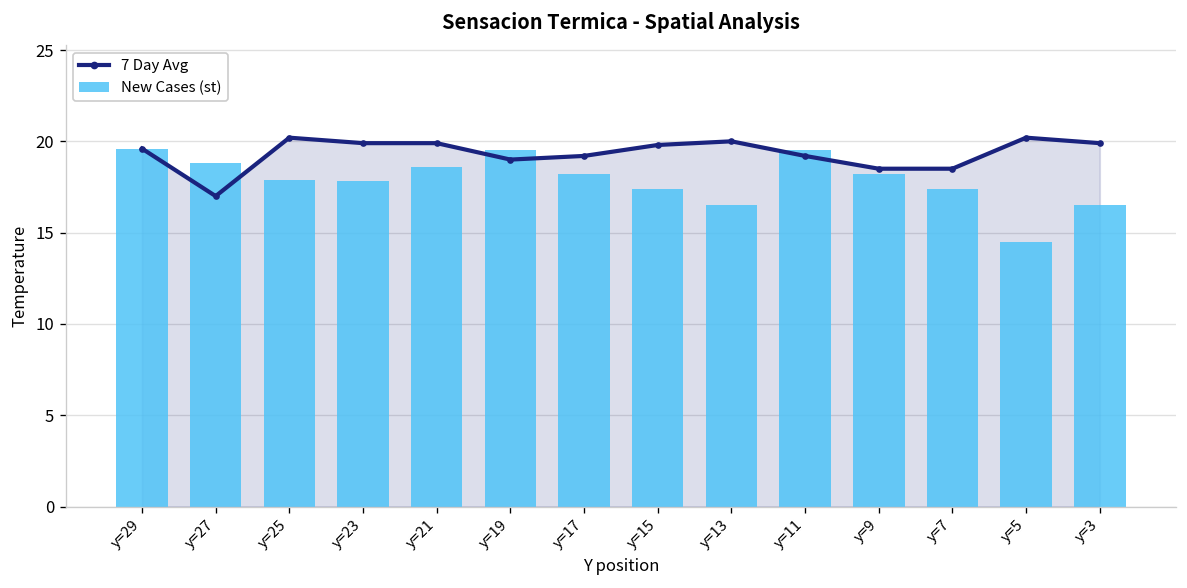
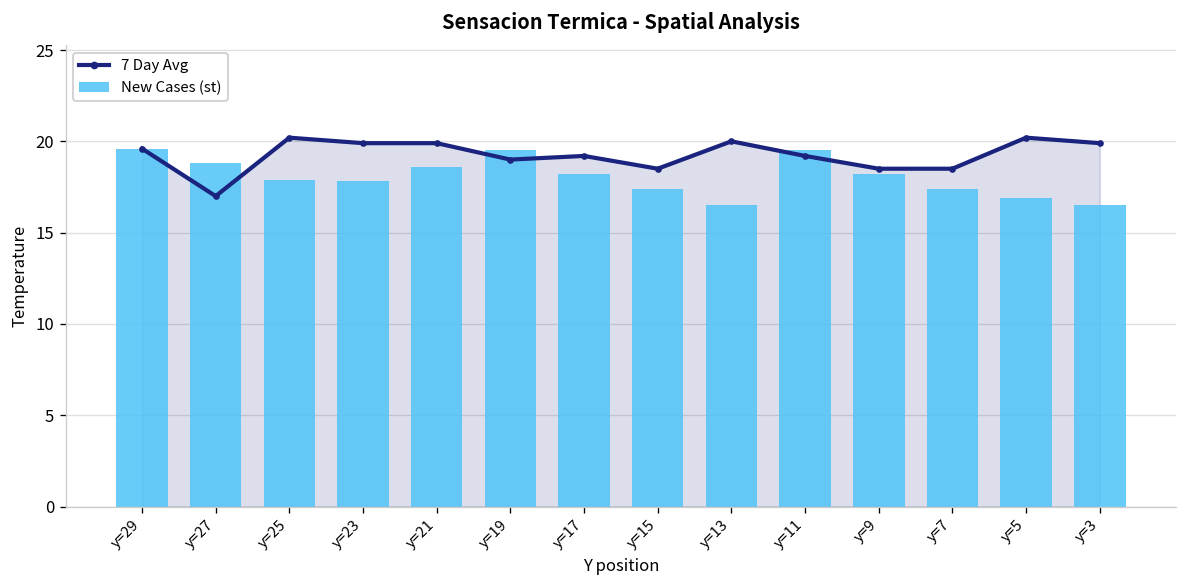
7 Day Avg, y=15: 19.8 -> 18.5
New Cases (st), y=5: 14.5 -> 16.9
